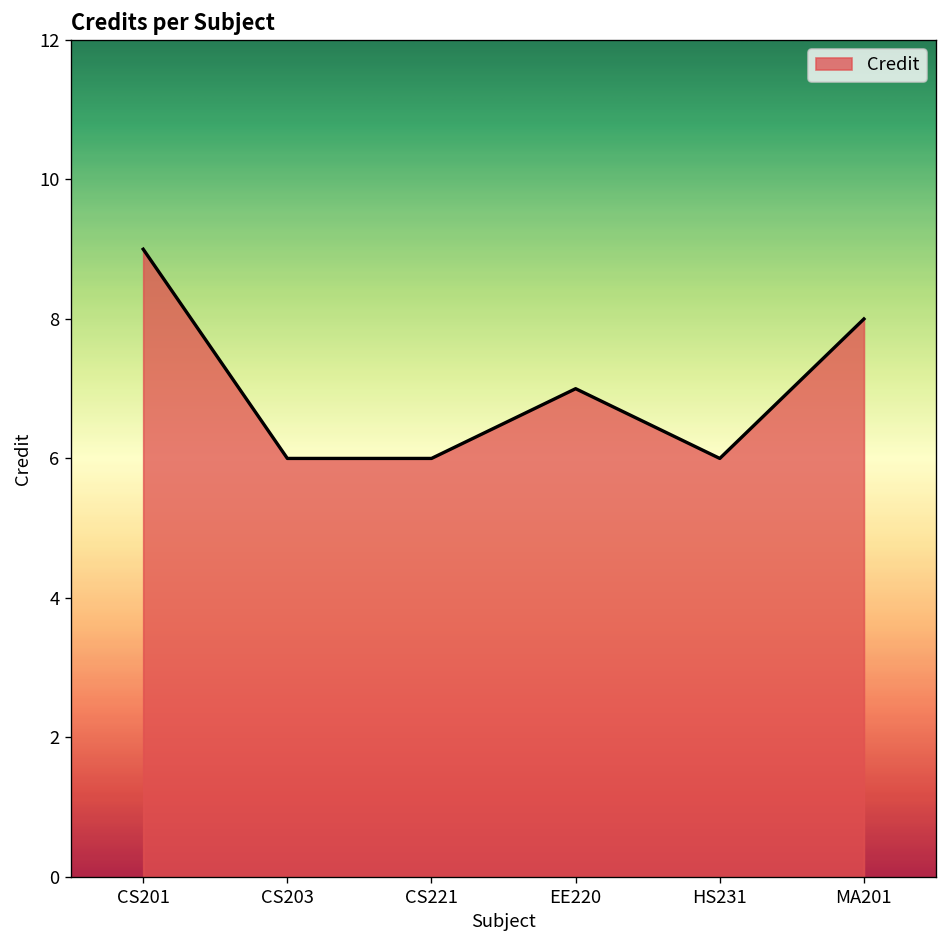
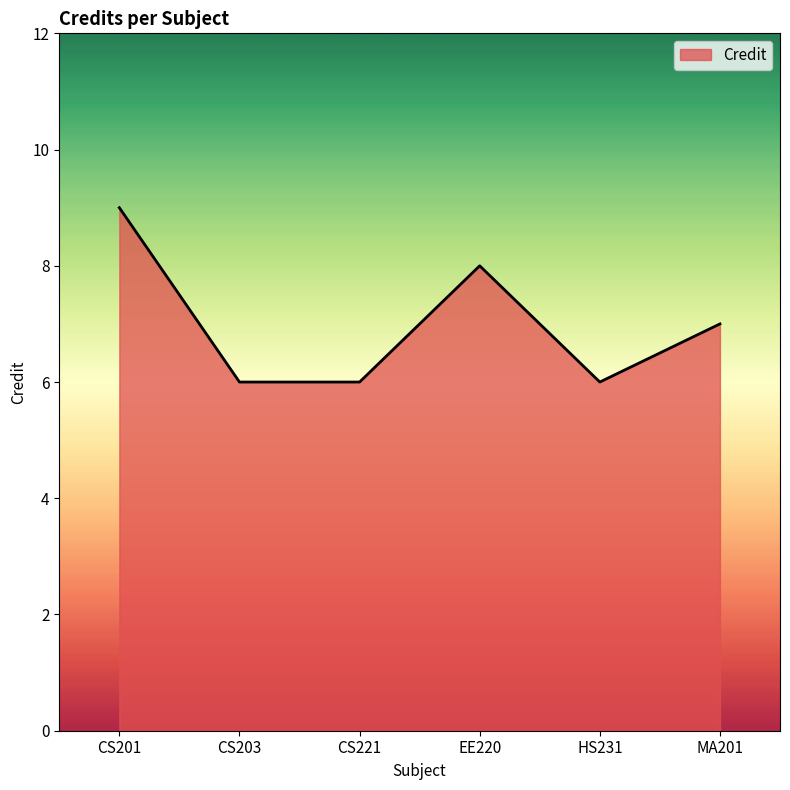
EE220: 7 -> 8
MA201: 8 -> 7
